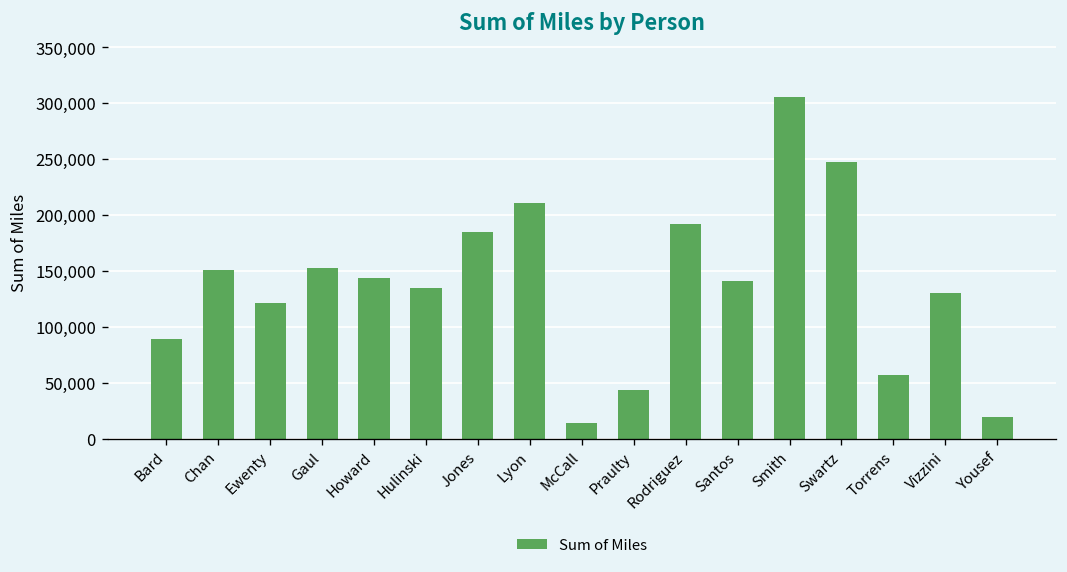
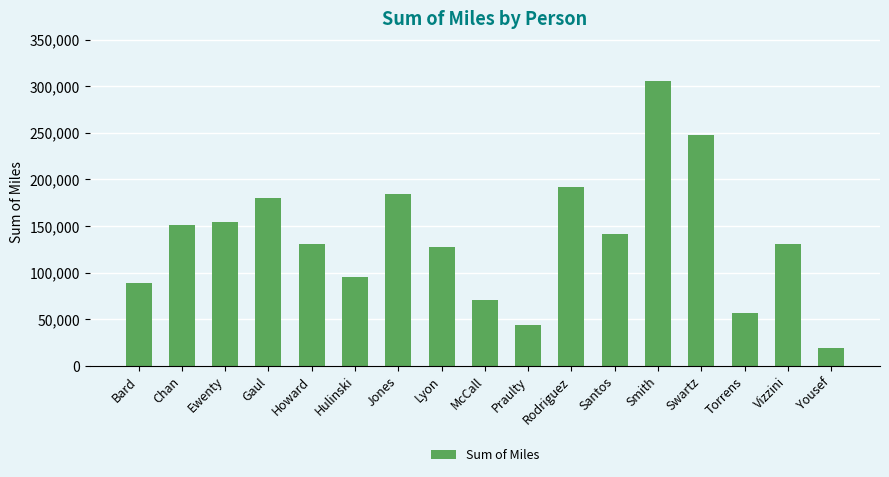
Ewenty: 120,000 -> 150,000
Gaul: 150,000 -> 180,000
Howard: 140,000 -> 130,000
Hulinski: 140,000 -> 90,000
Lyon: 210,000 -> 130,000
McCall: 10,000 -> 70,000
